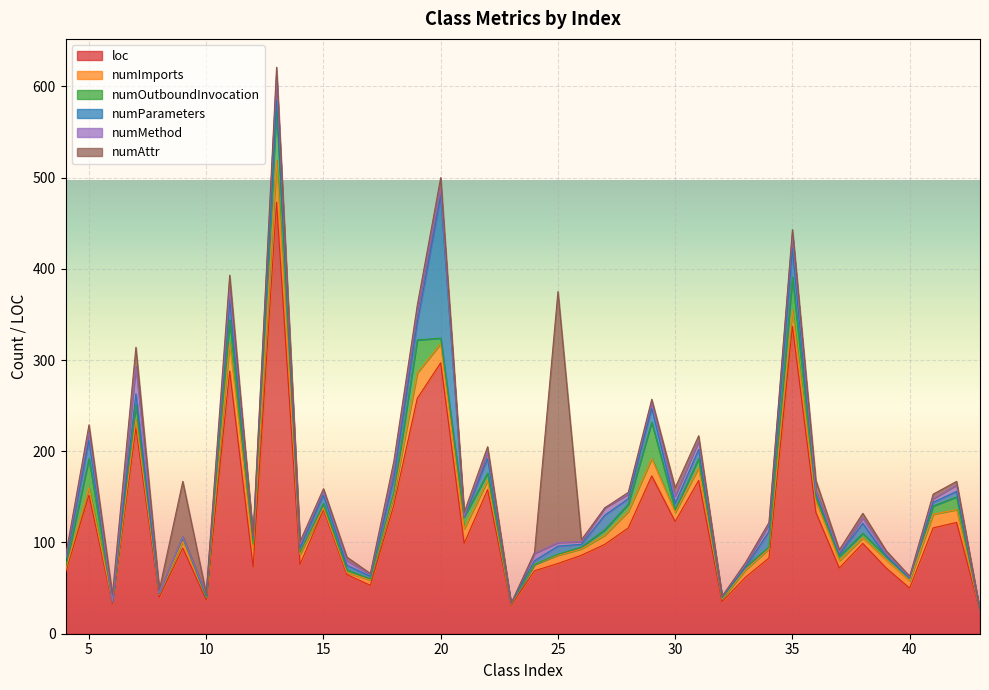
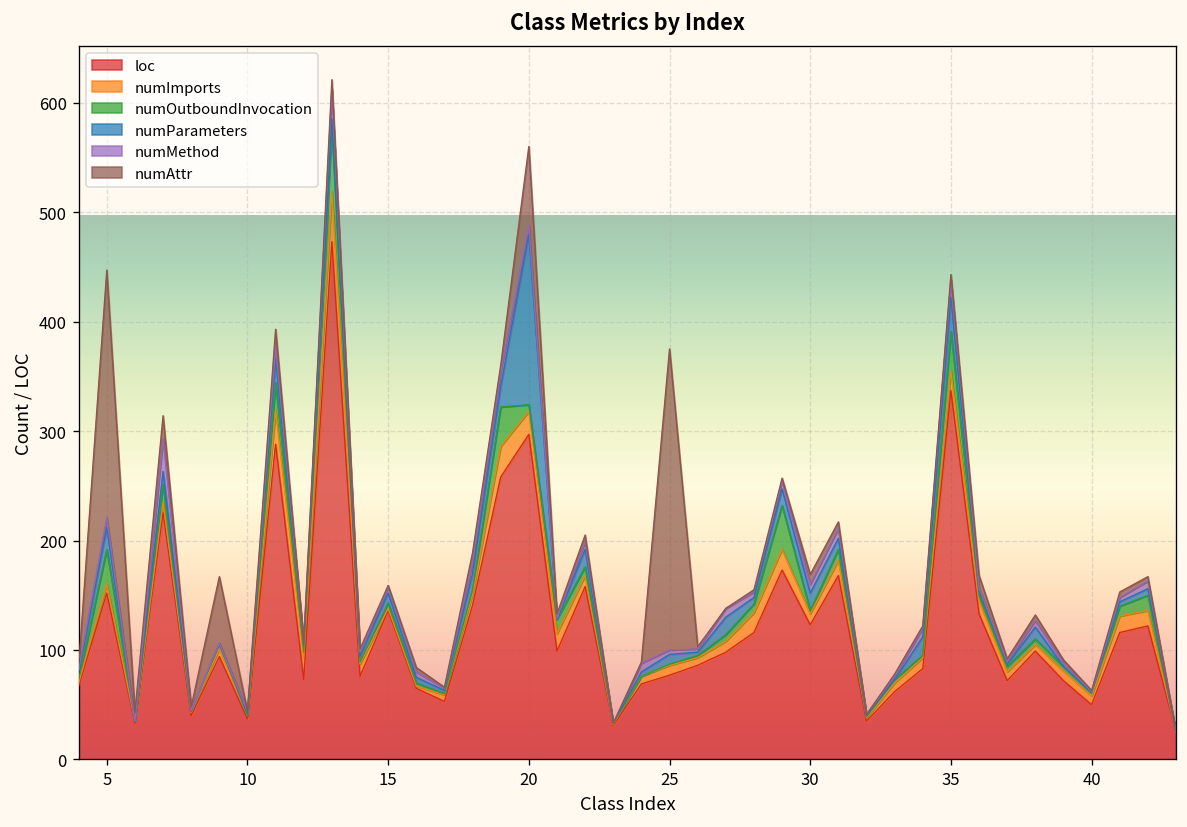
numAttr, 5: 10 -> 230
numAttr, 20: 10 -> 70
numParameters, 30: 10 -> 20
